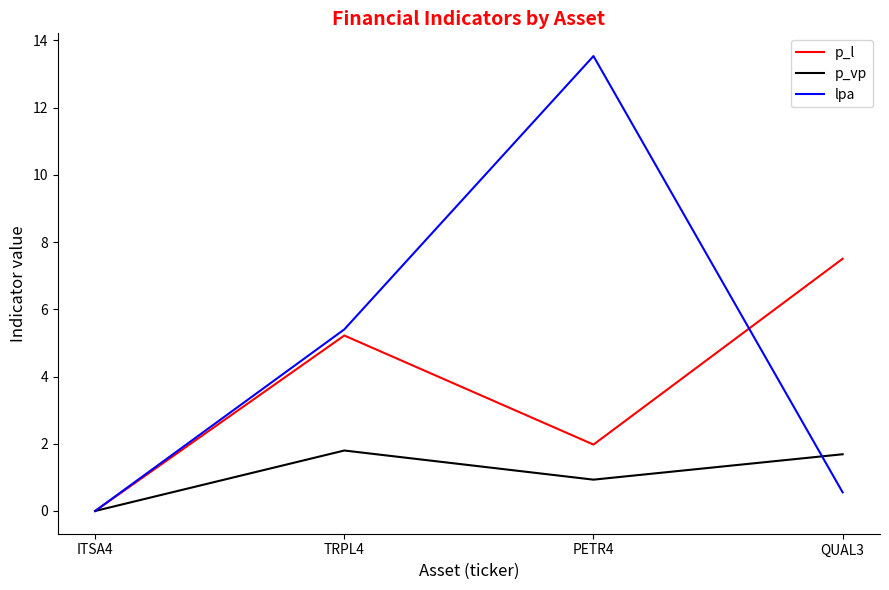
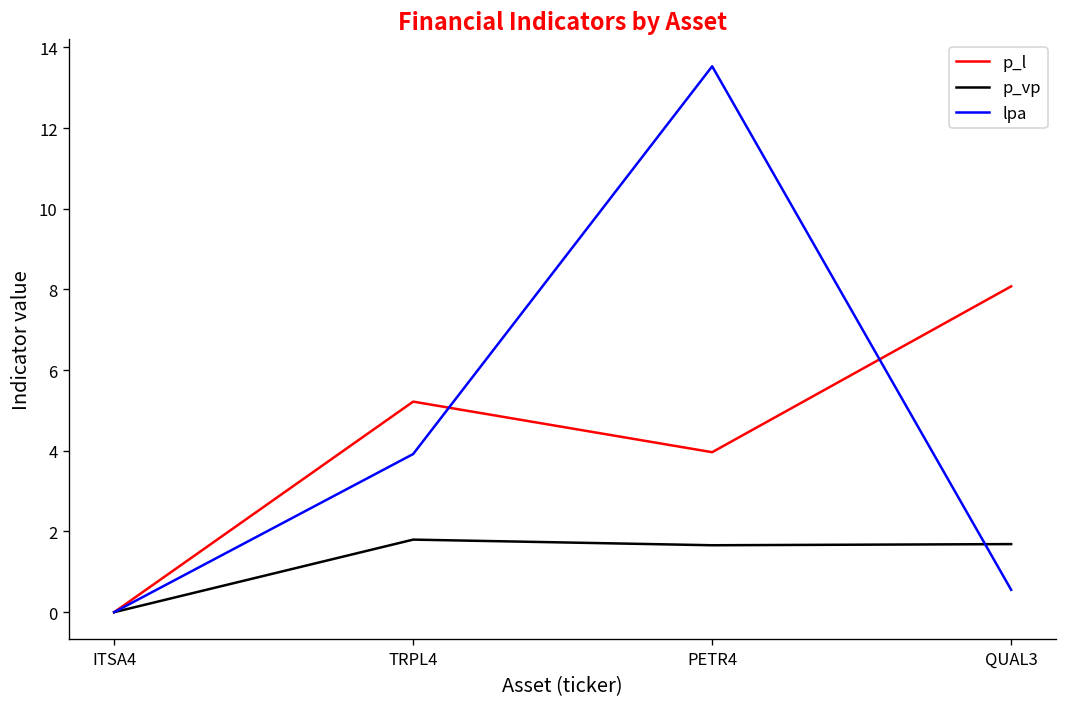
lpa, TRPL4: 5.4 -> 3.9
p_l, PETR4: 2.0 -> 4.0
p_vp, PETR4: 0.9 -> 1.7
p_l, QUAL3: 7.5 -> 8.1
